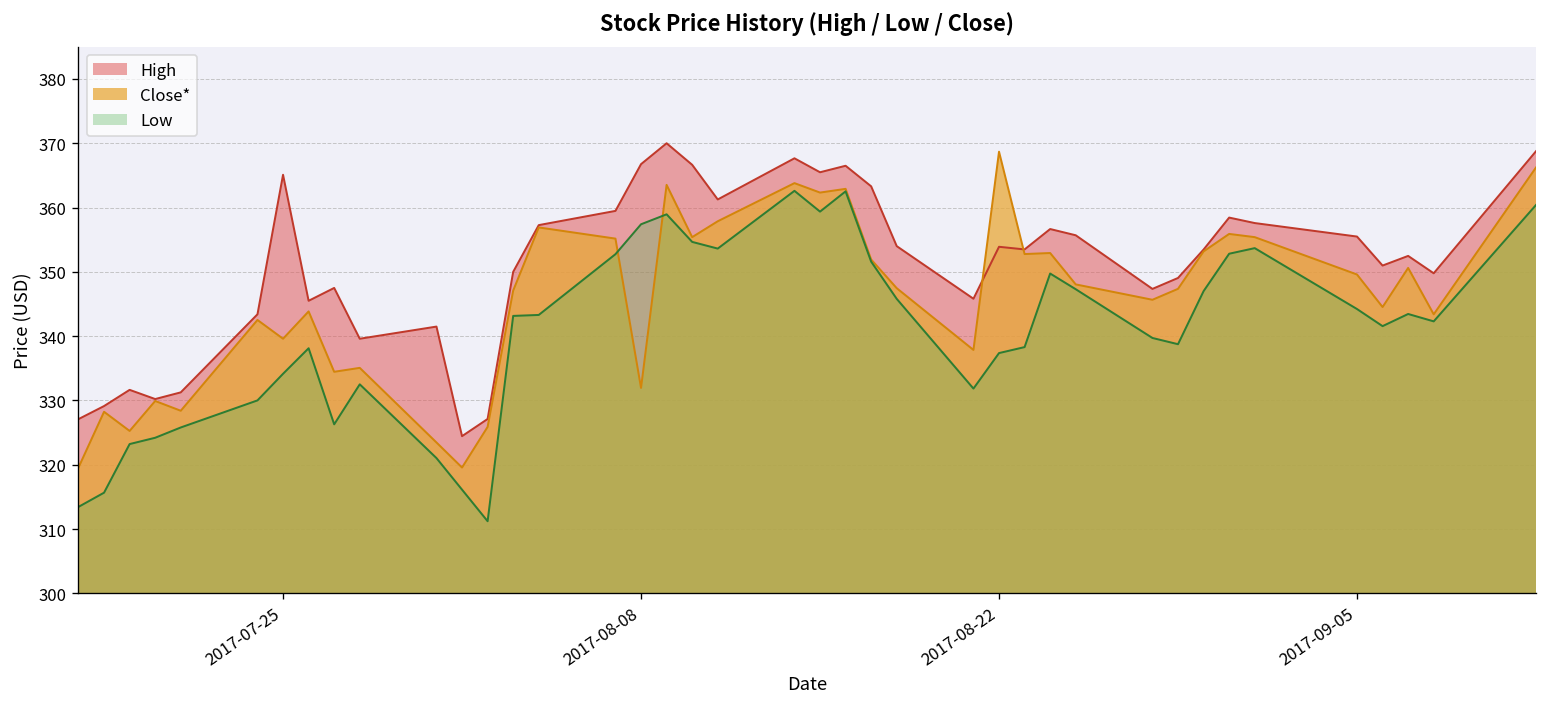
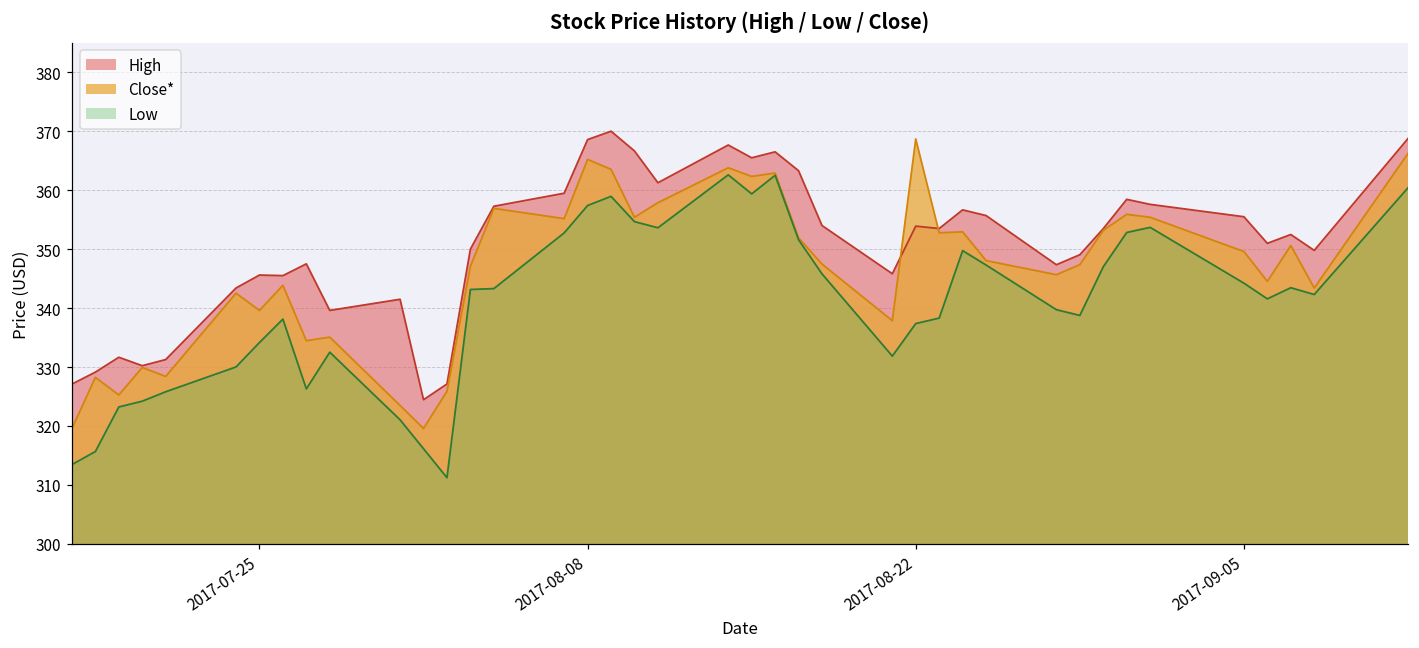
High, 2017-07-25: 365 -> 346
High, 2017-08-08: 367 -> 369
Close*, 2017-08-08: 332 -> 365
